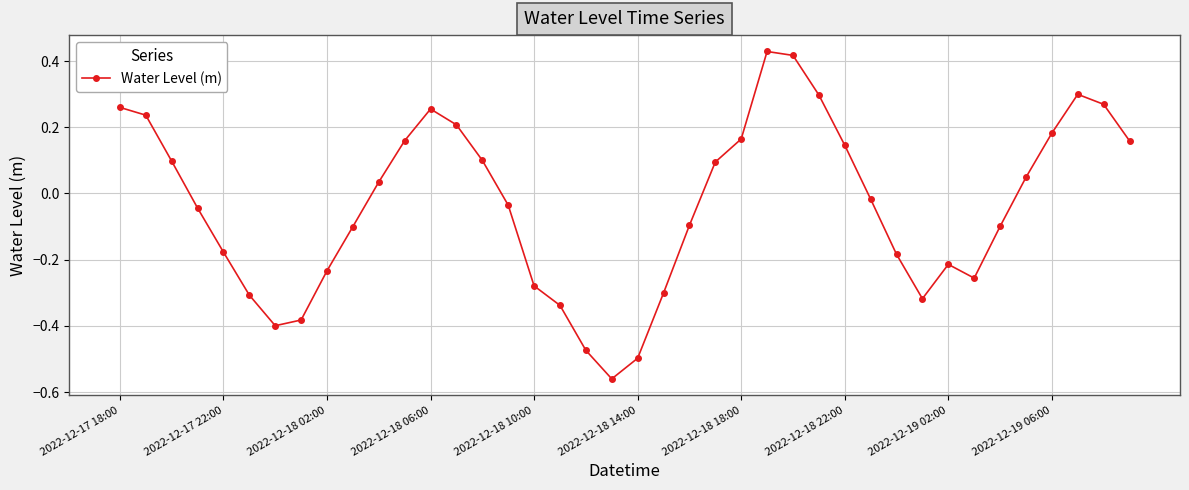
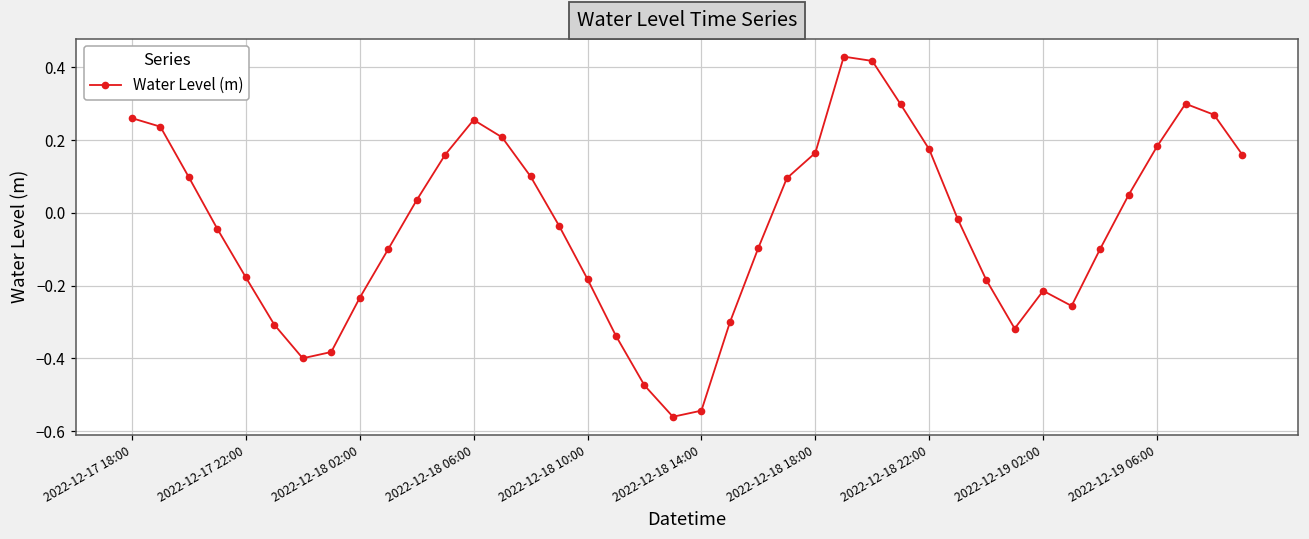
2022-12-18 10:00: -0.28 -> -0.18
2022-12-18 14:00: -0.50 -> -0.54
2022-12-18 22:00: 0.15 -> 0.17
